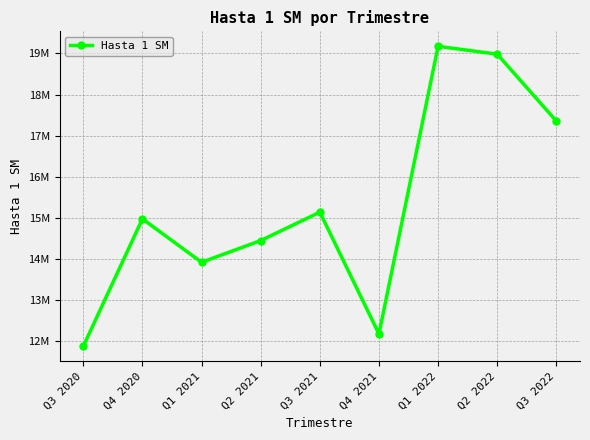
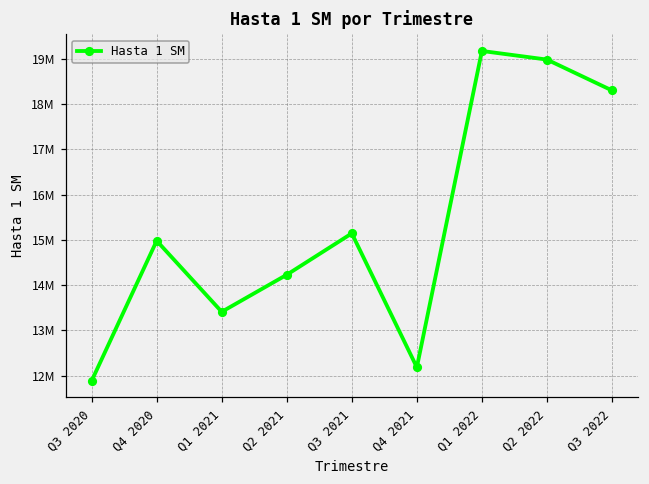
Q1 2021: 13900000 -> 13400000
Q2 2021: 14500000 -> 14200000
Q3 2022: 17400000 -> 18300000
